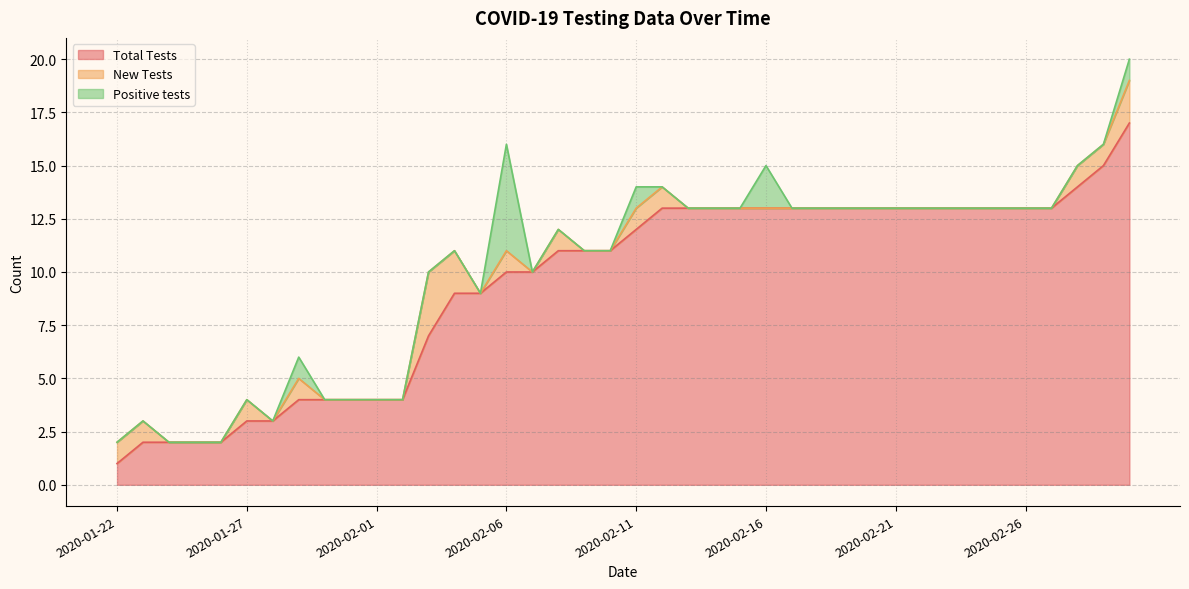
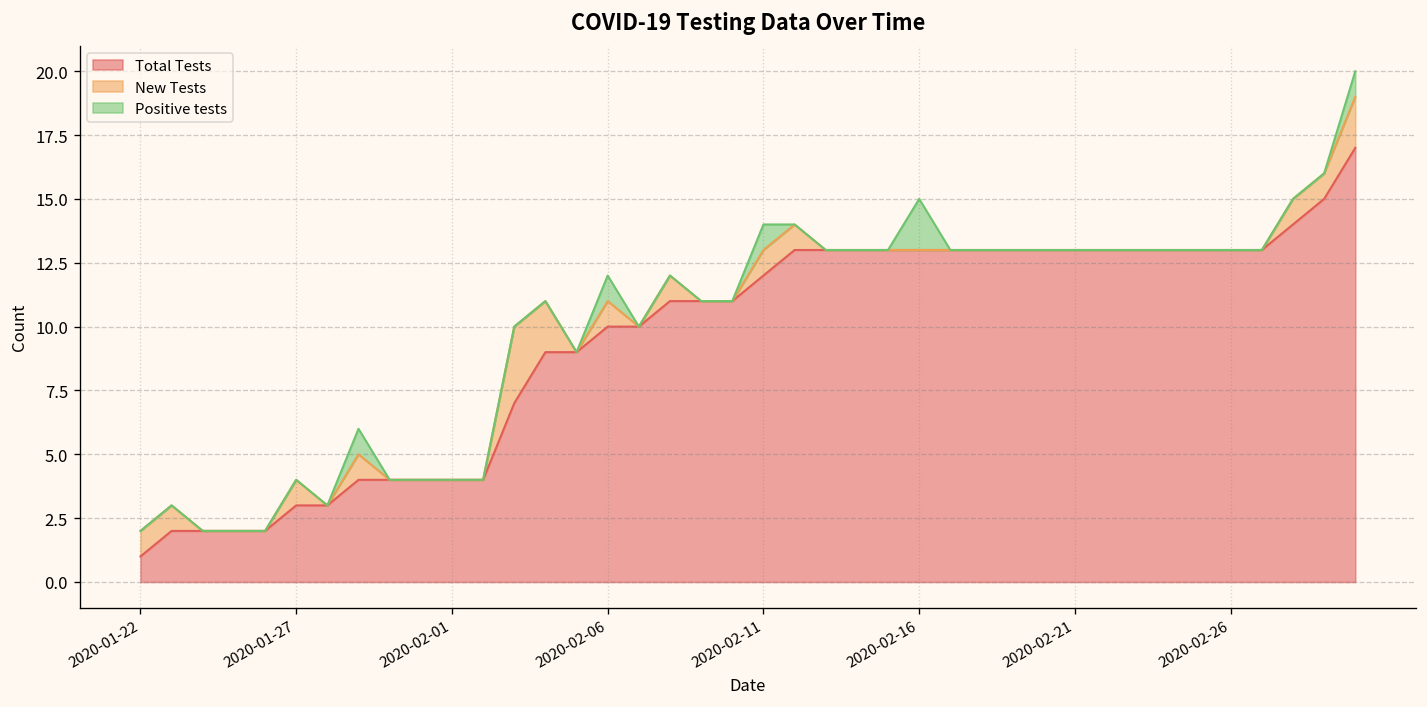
Positive tests, 2020-02-06: 5 -> 1
